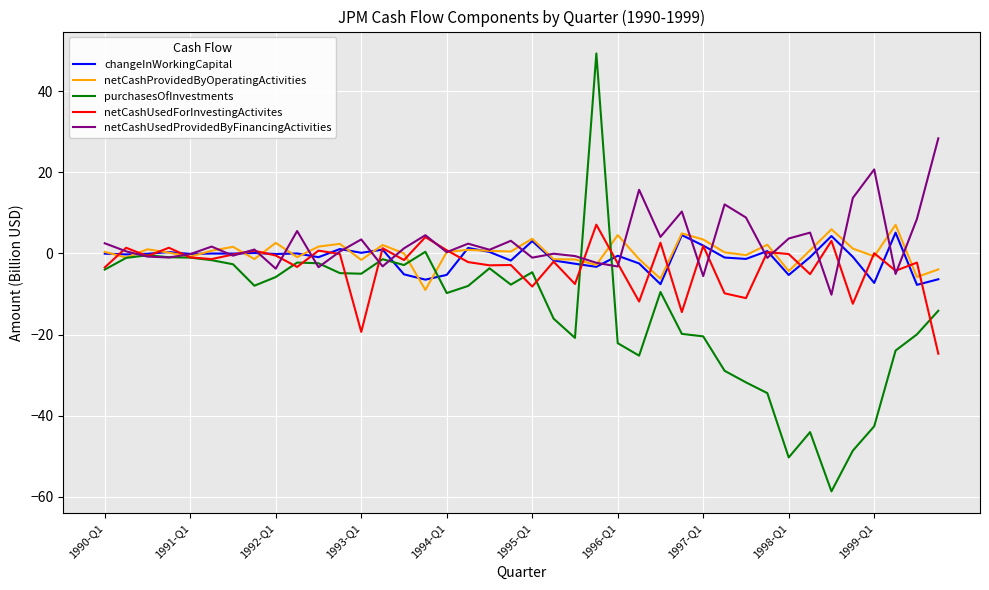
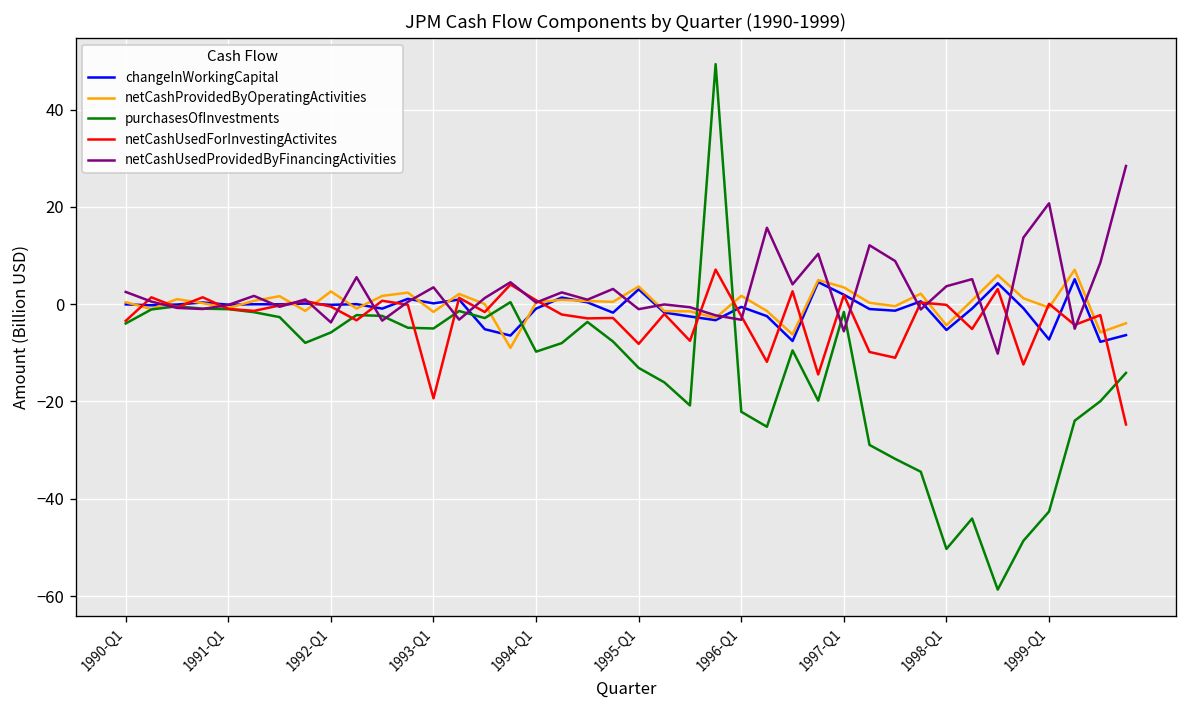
changeInWorkingCapital, 1994-Q1: -5 -> -1
purchasesOfInvestments, 1995-Q1: -5 -> -13
netCashProvidedByOperatingActivities, 1996-Q1: 5 -> 2
purchasesOfInvestments, 1997-Q1: -20 -> -2
